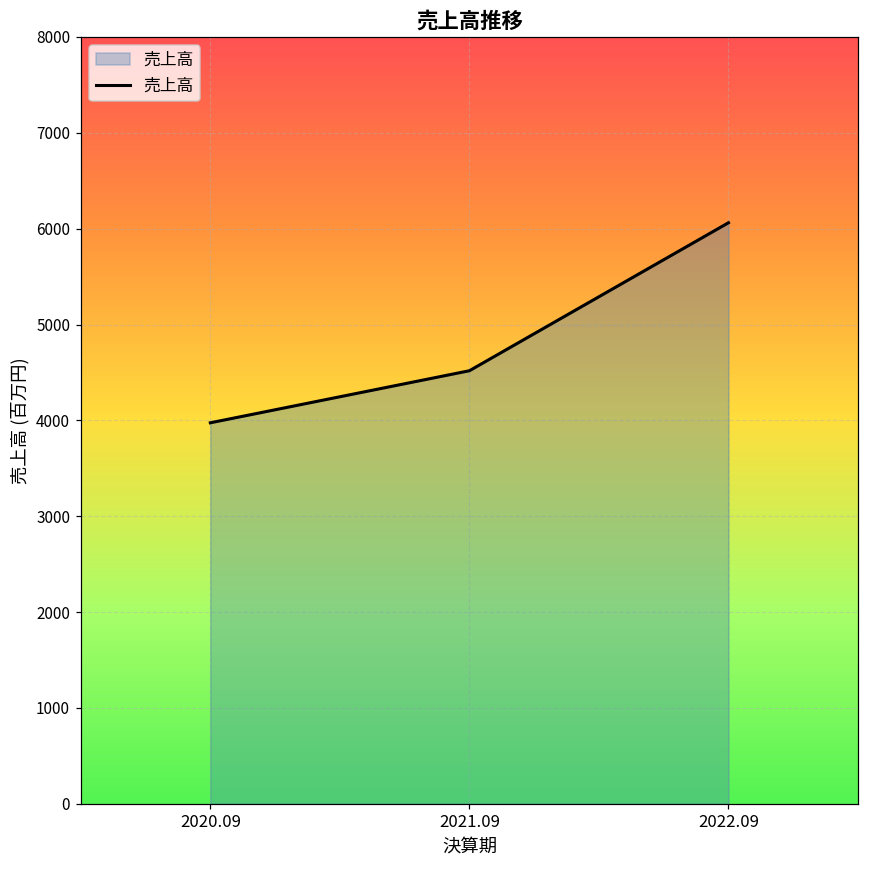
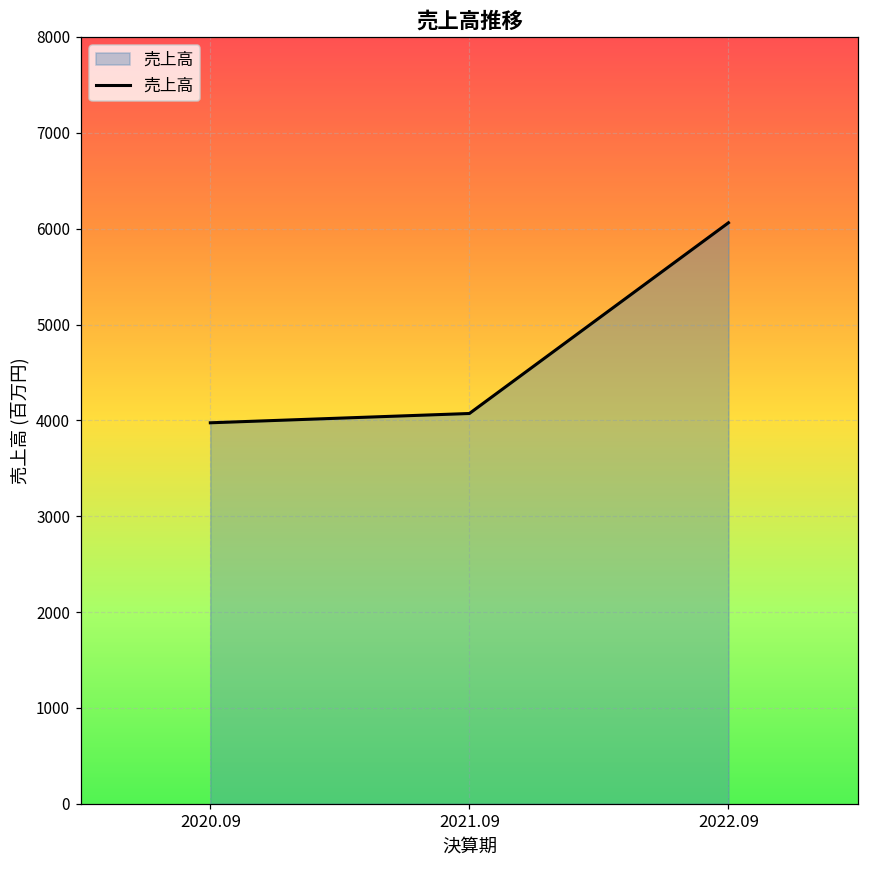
2021.09: 4500 -> 4100
